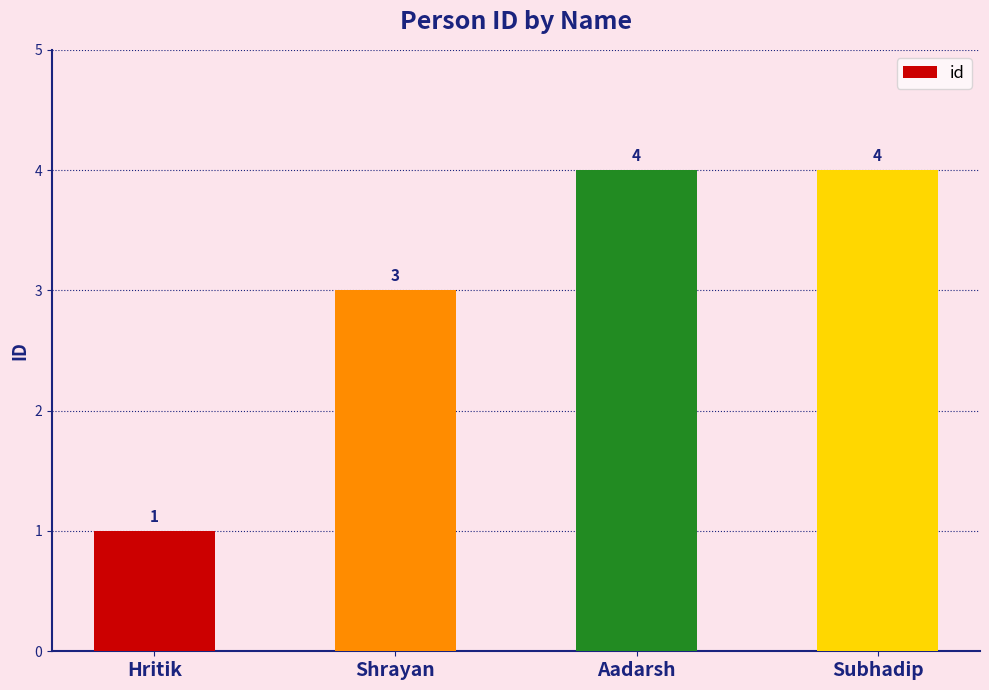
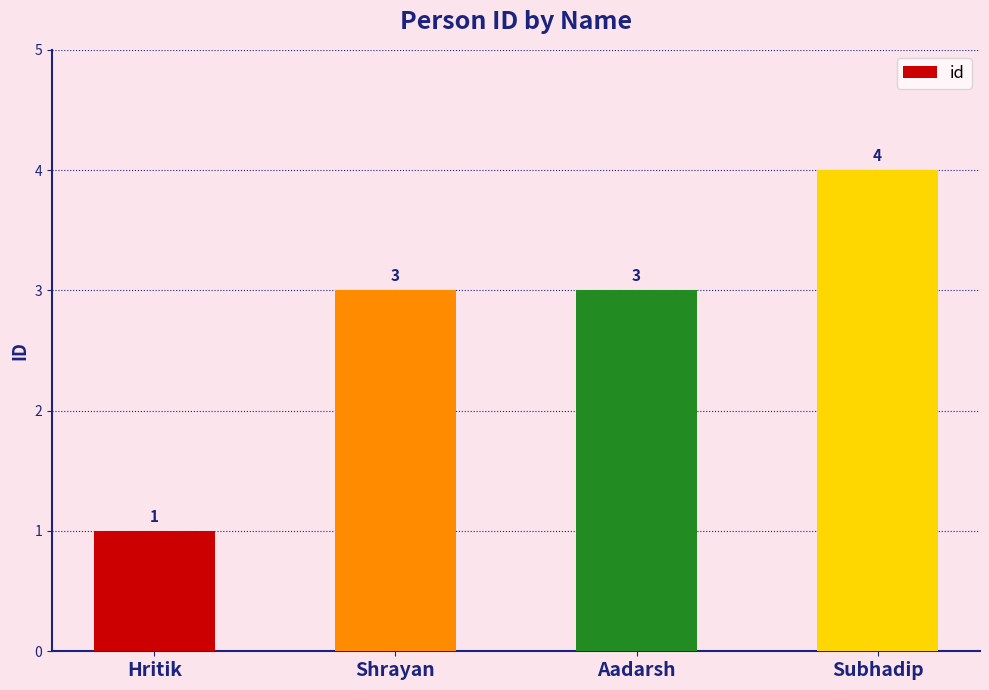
Aadarsh: 4 -> 3
